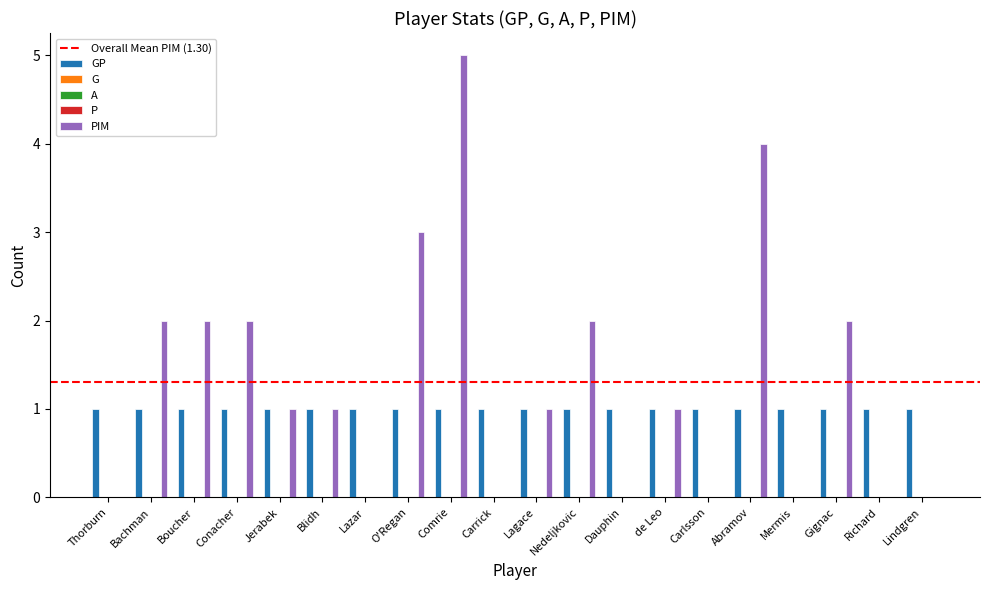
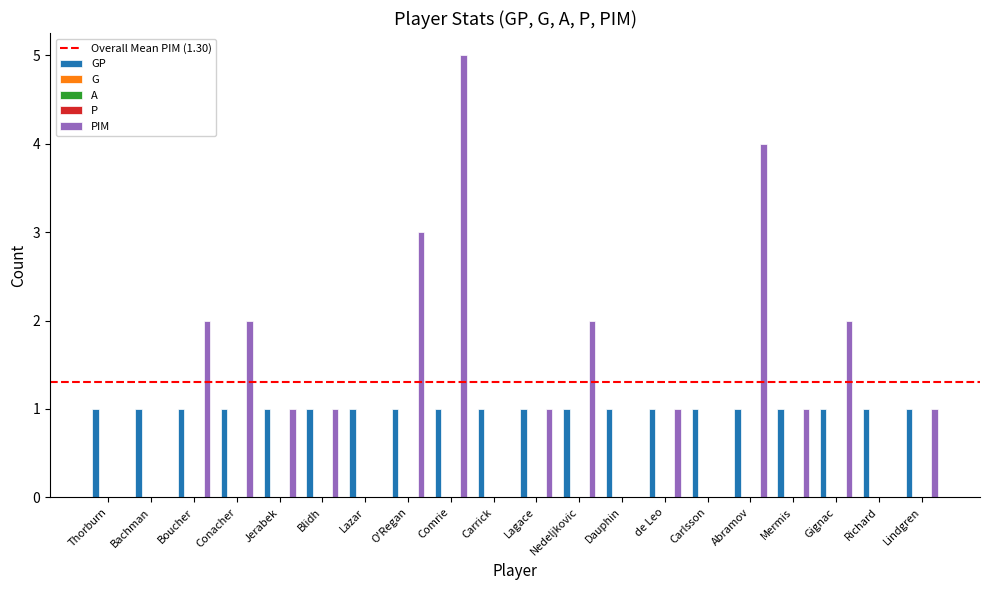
PIM, Bachman: 2 -> 0
PIM, Mermis: 0 -> 1
PIM, Lindgren: 0 -> 1
